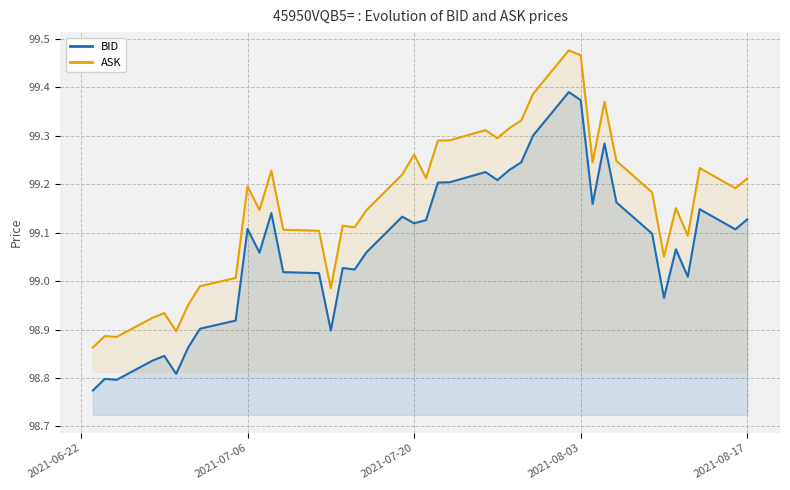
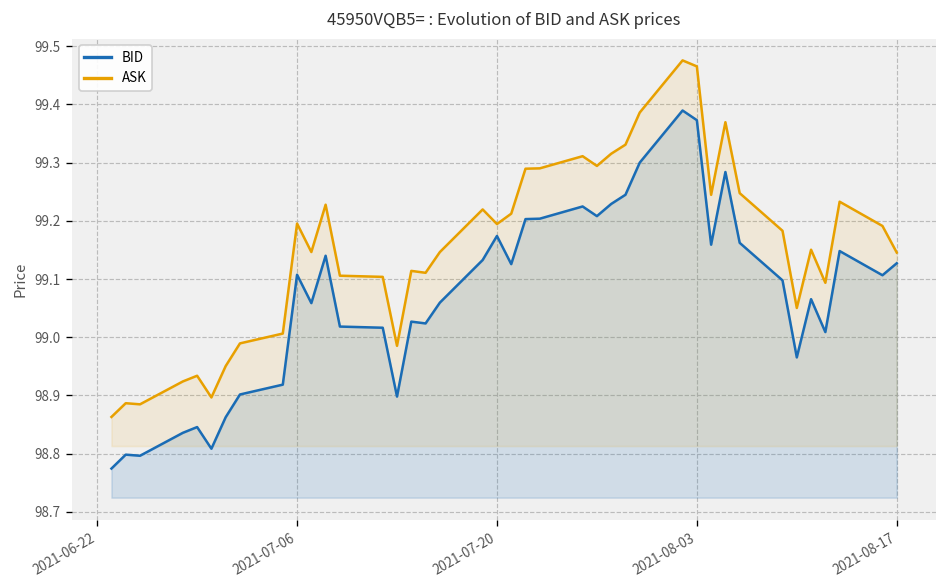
BID, 2021-07-20: 99.12 -> 99.17
ASK, 2021-07-20: 99.26 -> 99.19
ASK, 2021-08-17: 99.21 -> 99.15
